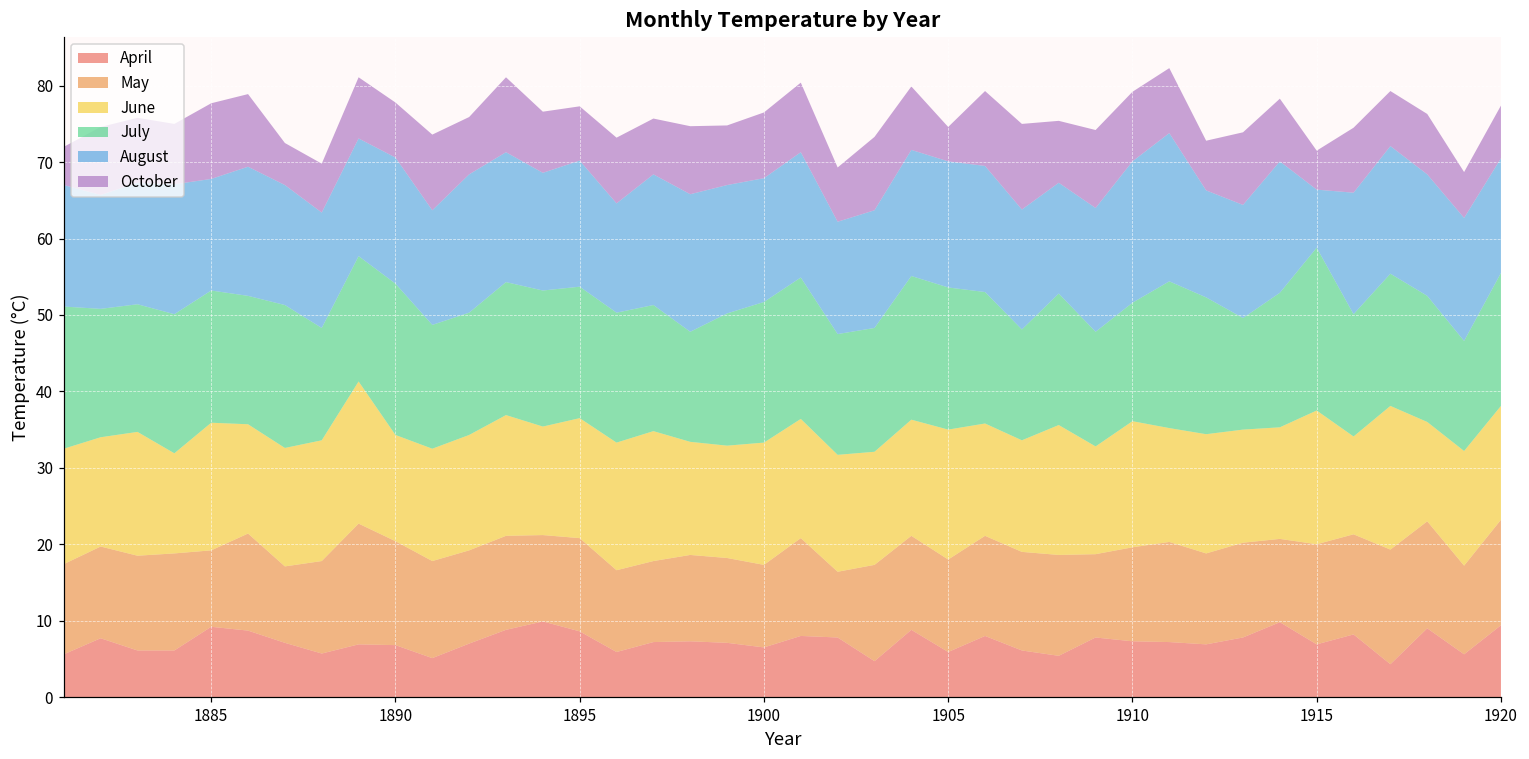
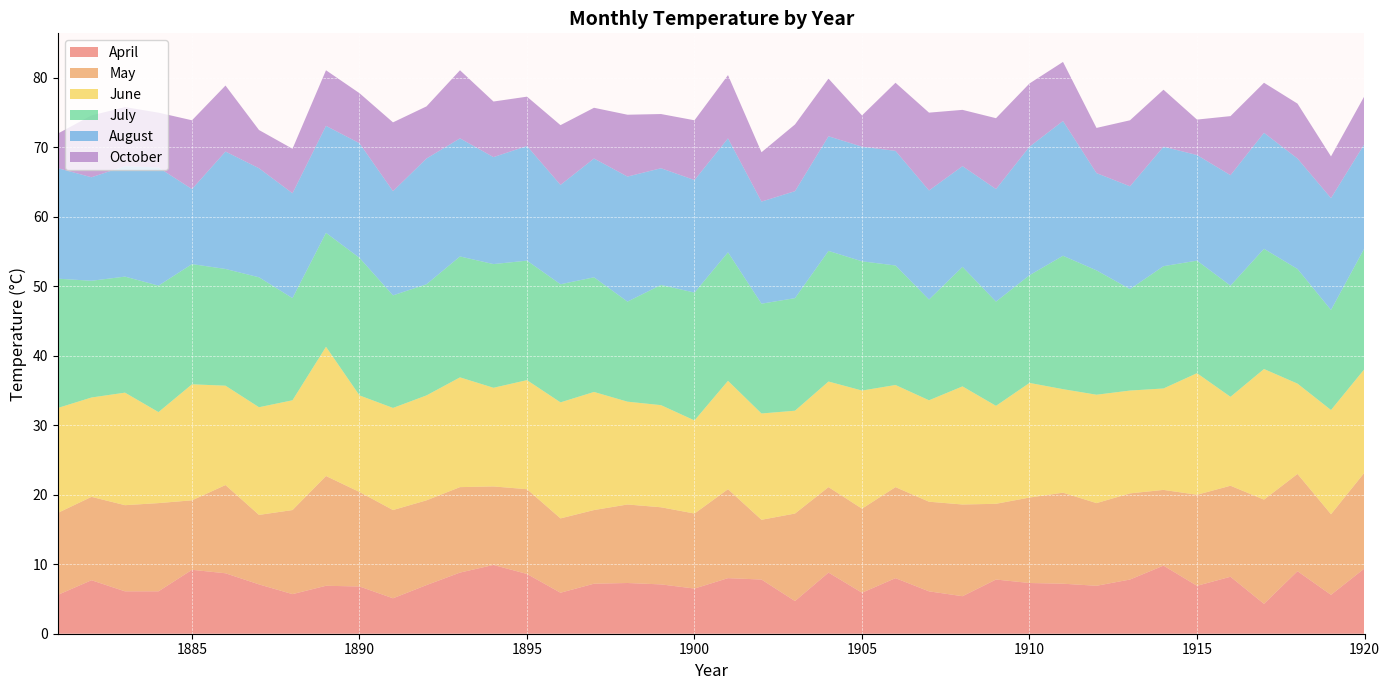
August, 1885: 15 -> 11
June, 1900: 16 -> 13
July, 1915: 21 -> 16
August, 1915: 8 -> 15
